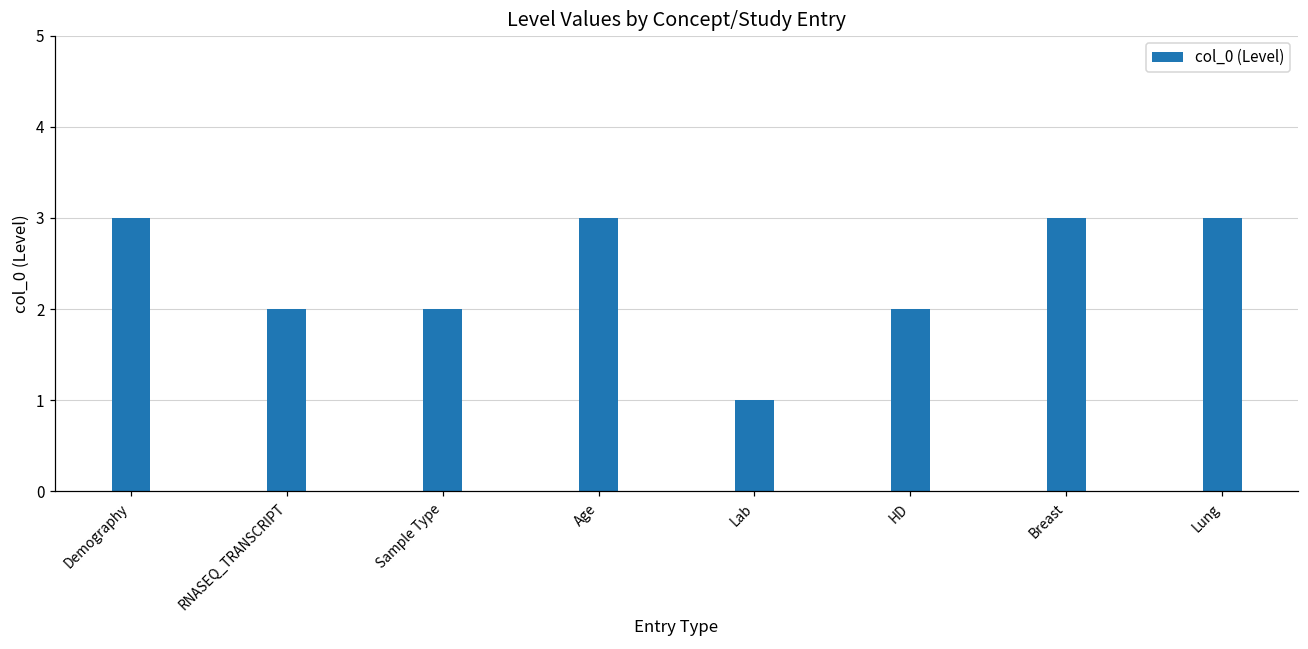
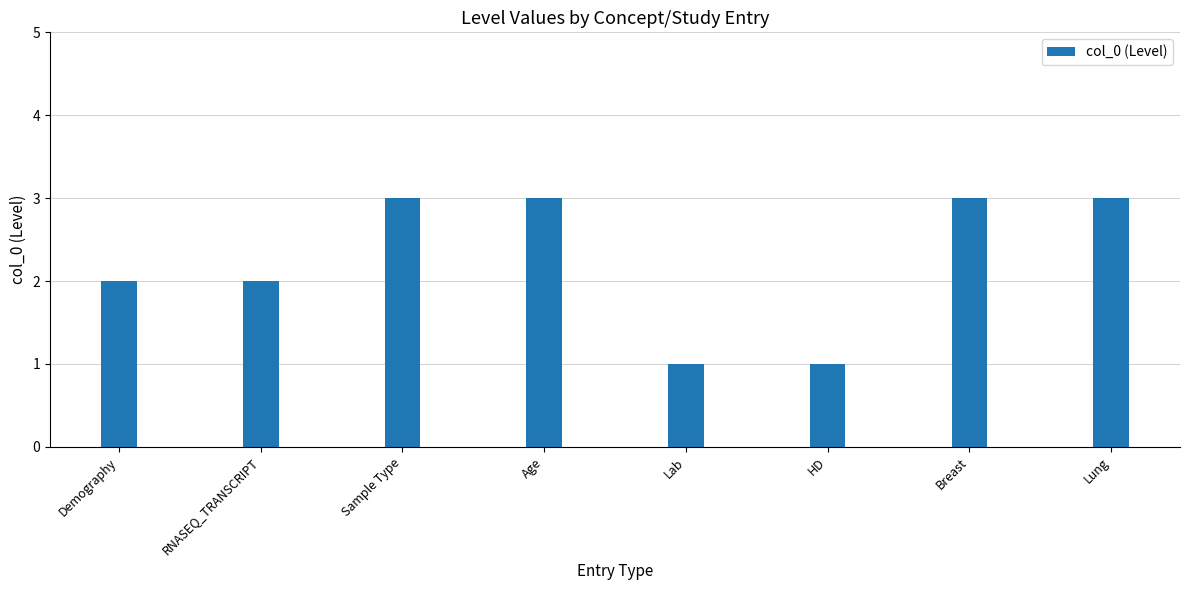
Demography: 3 -> 2
Sample Type: 2 -> 3
HD: 2 -> 1
